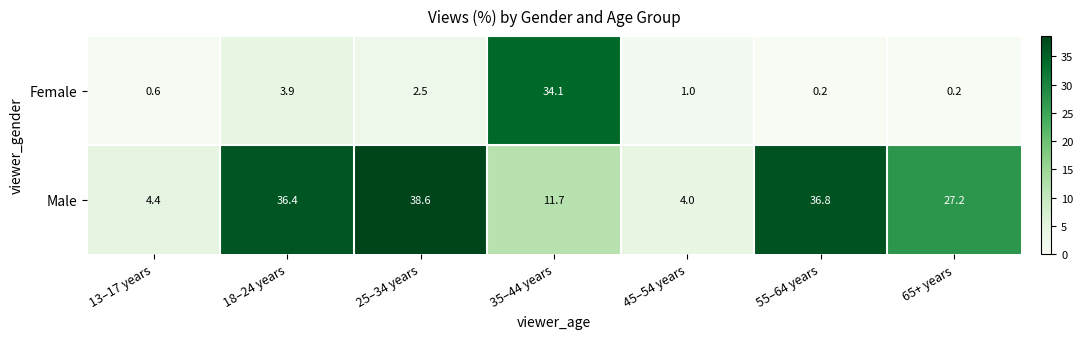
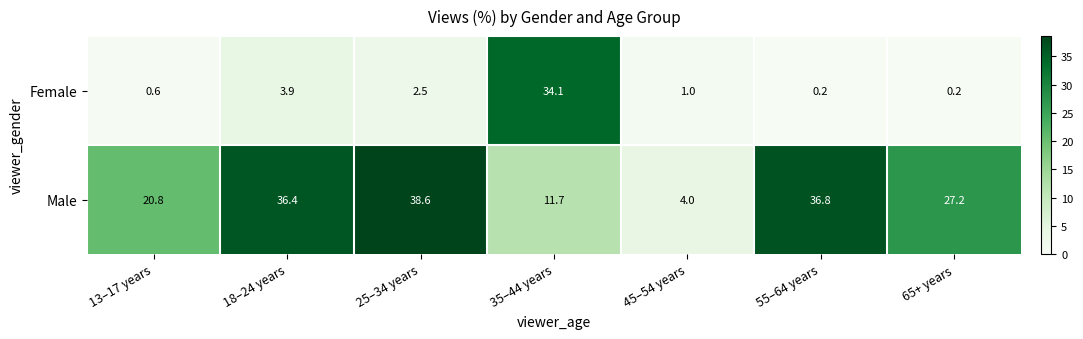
Male, 13–17 years: 4.4 -> 20.8
